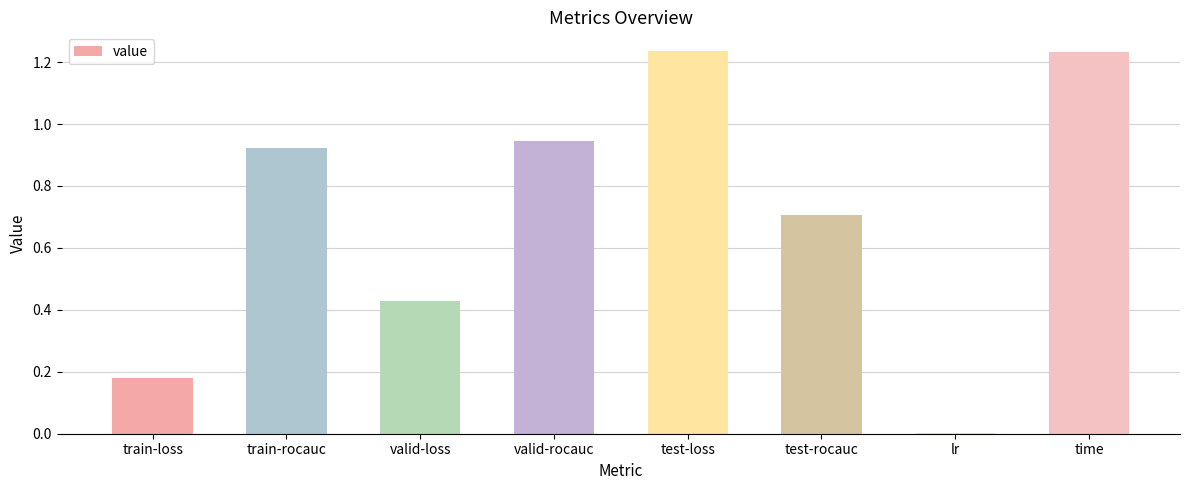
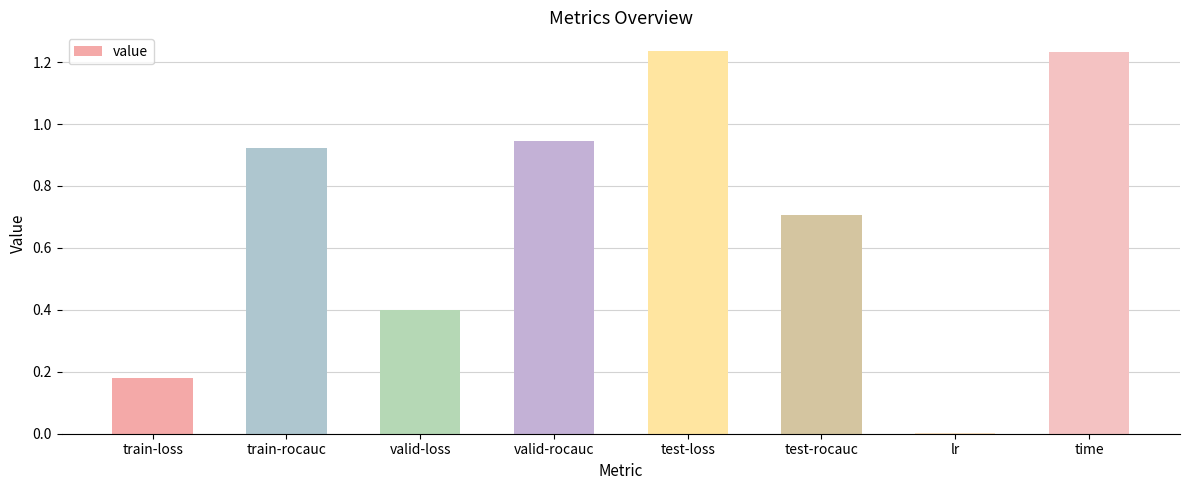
valid-loss: 0.43 -> 0.40
